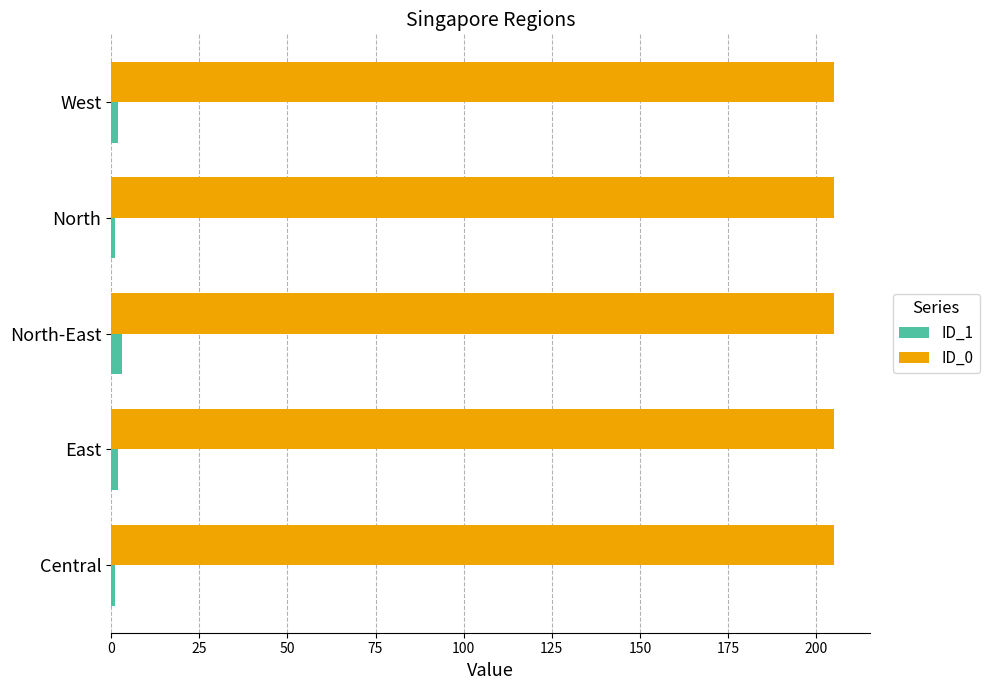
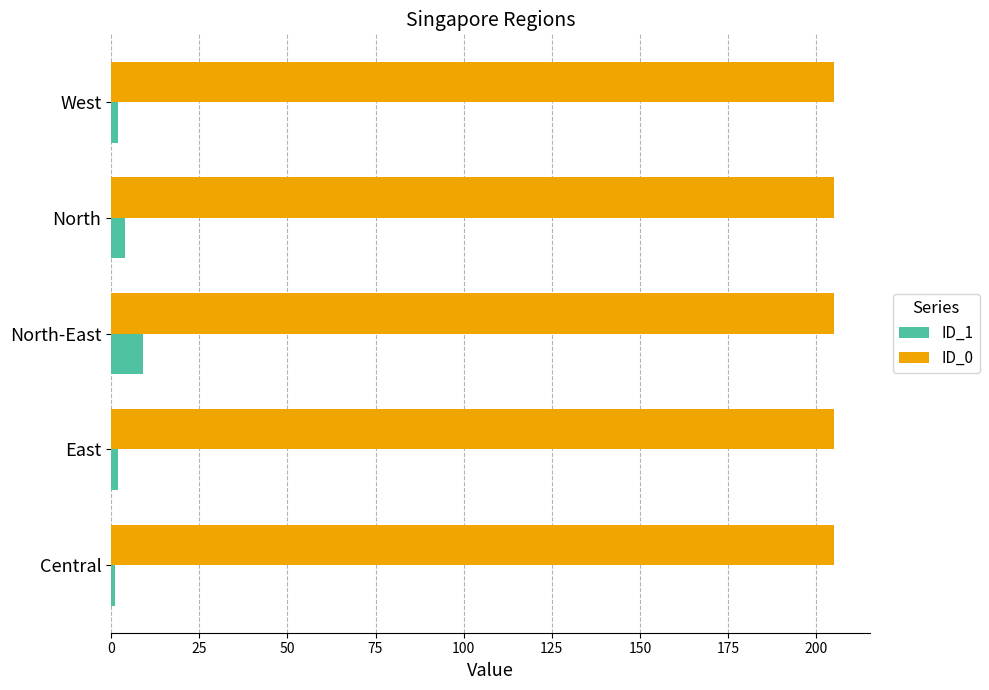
ID_1, North: 1 -> 4
ID_1, North-East: 3 -> 9
